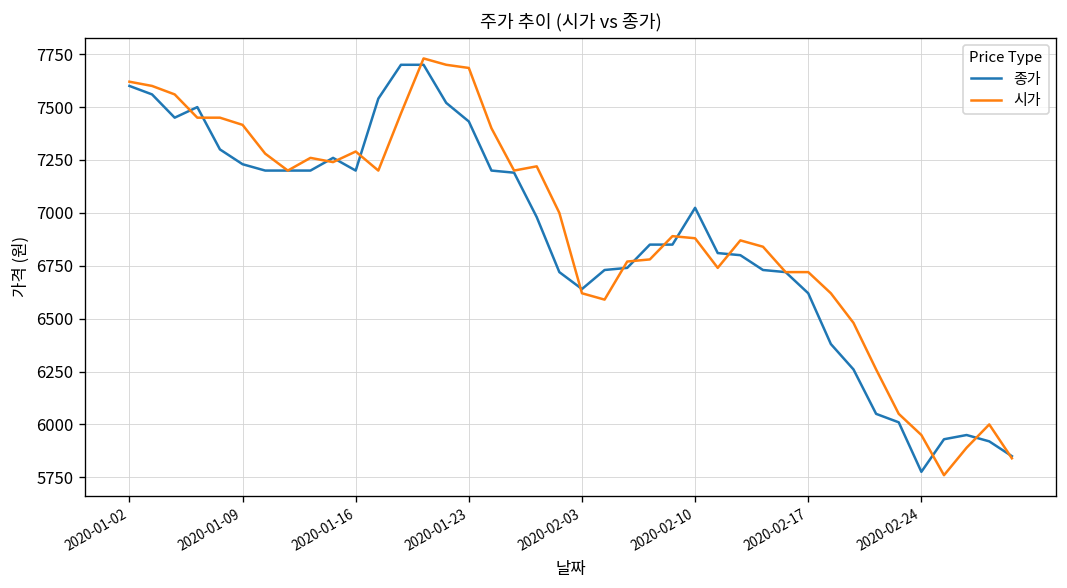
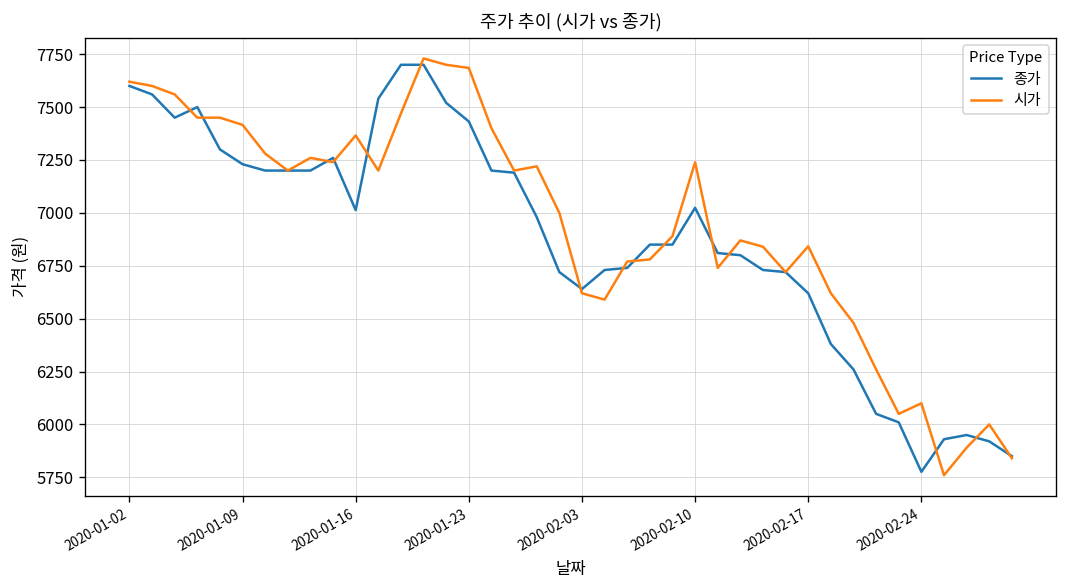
종가, 2020-01-16: 7200 -> 7010
시가, 2020-01-16: 7290 -> 7370
시가, 2020-02-10: 6880 -> 7240
시가, 2020-02-17: 6720 -> 6840
시가, 2020-02-24: 5950 -> 6100
